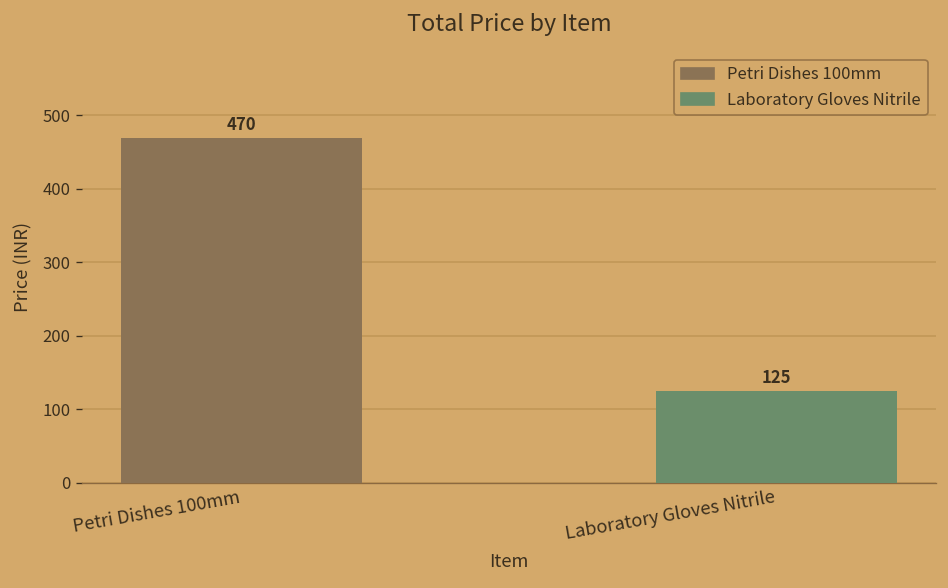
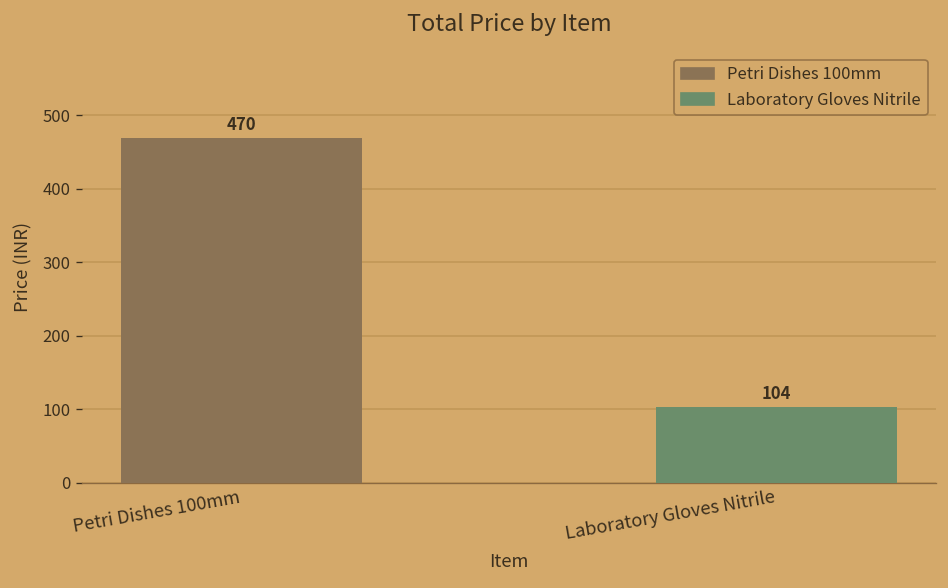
Laboratory Gloves Nitrile: 125 -> 104
